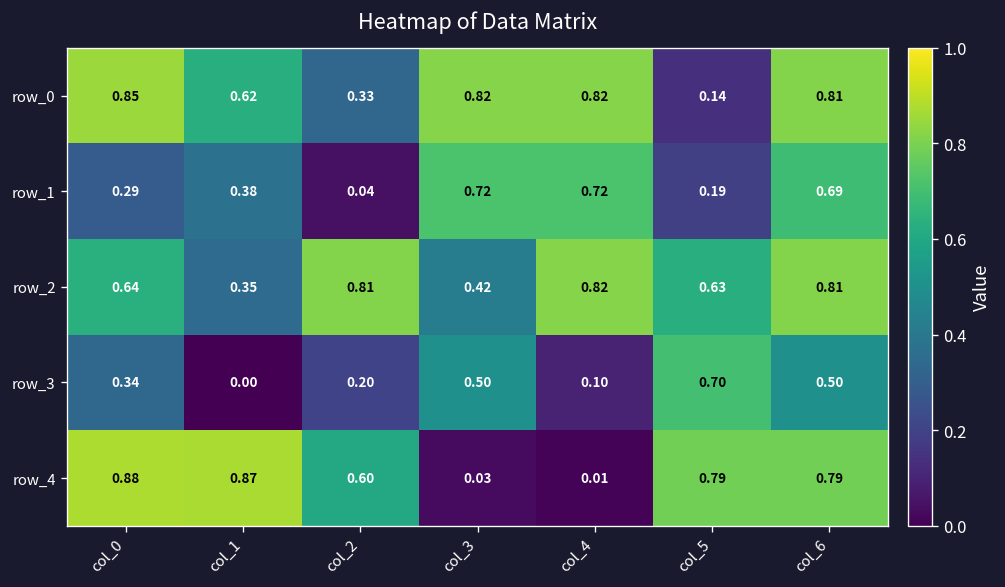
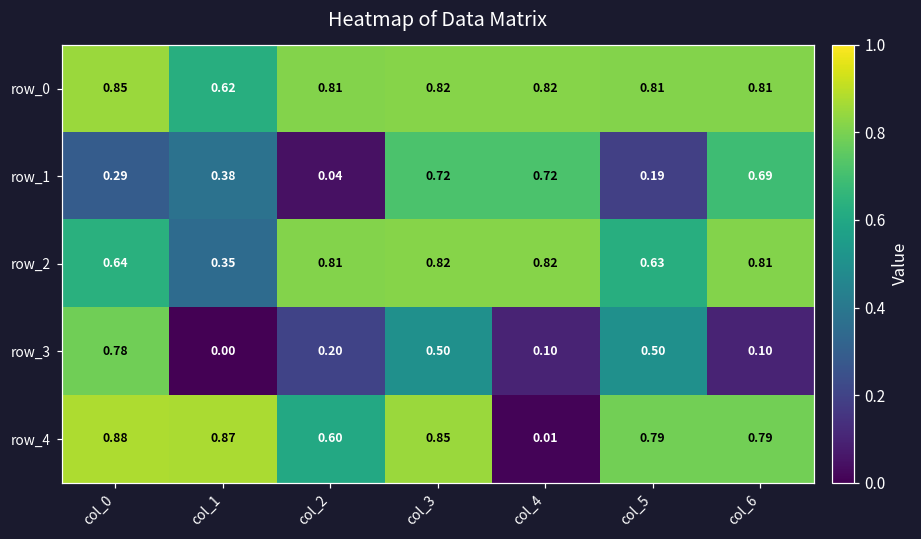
row_0, col_2: 0.33 -> 0.81
row_0, col_5: 0.14 -> 0.81
row_2, col_3: 0.42 -> 0.82
row_3, col_0: 0.34 -> 0.78
row_3, col_5: 0.70 -> 0.50
row_3, col_6: 0.50 -> 0.10
row_4, col_3: 0.03 -> 0.85
